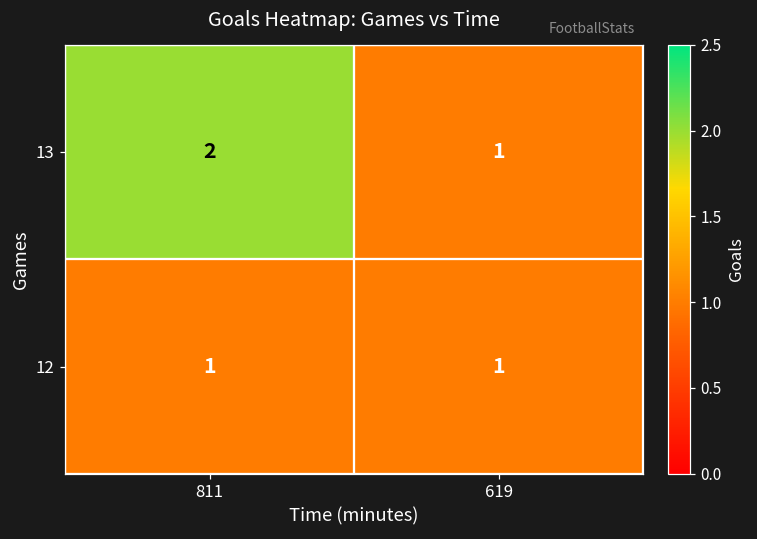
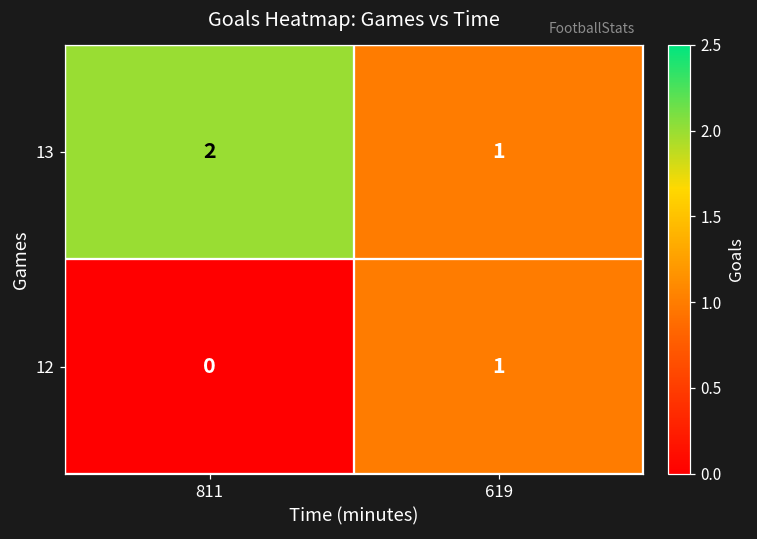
12, 811: 1 -> 0
